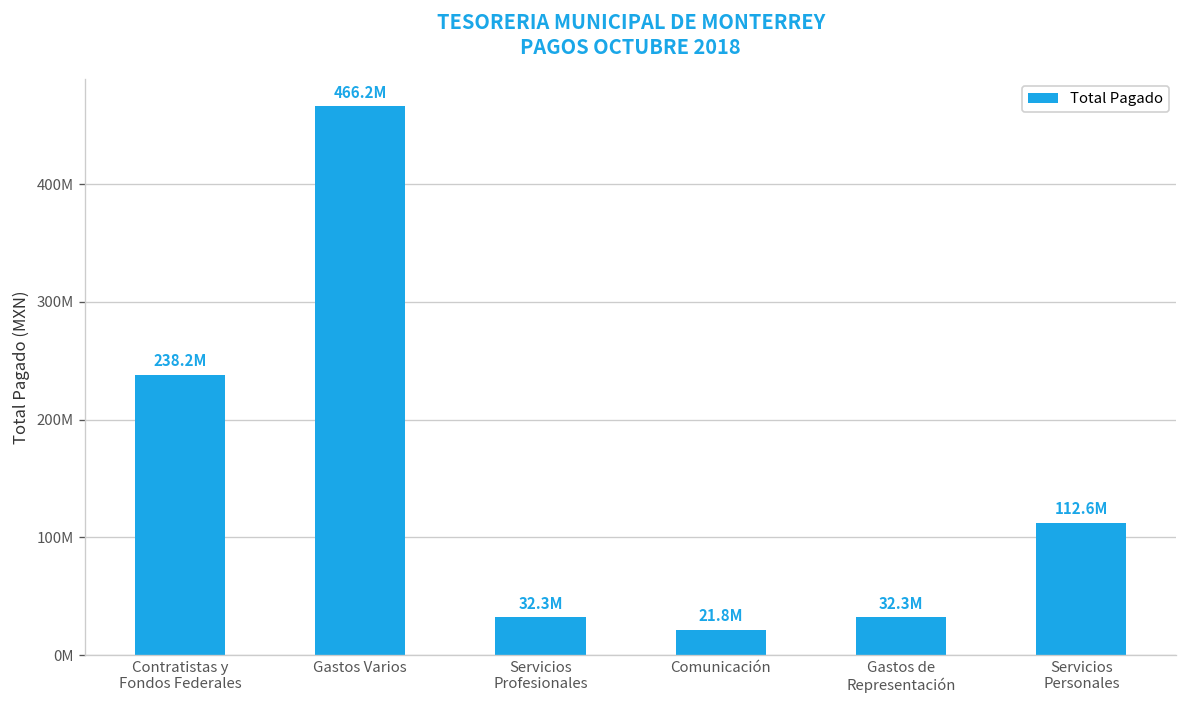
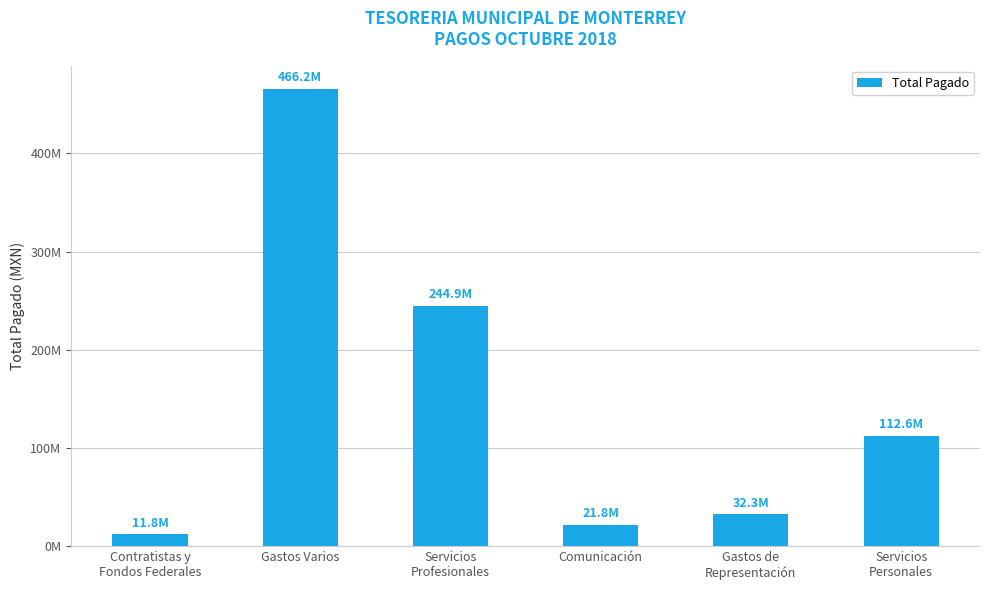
Contratistas y Fondos Federales: 238.2M -> 11.8M
Servicios Profesionales: 32.3M -> 244.9M
